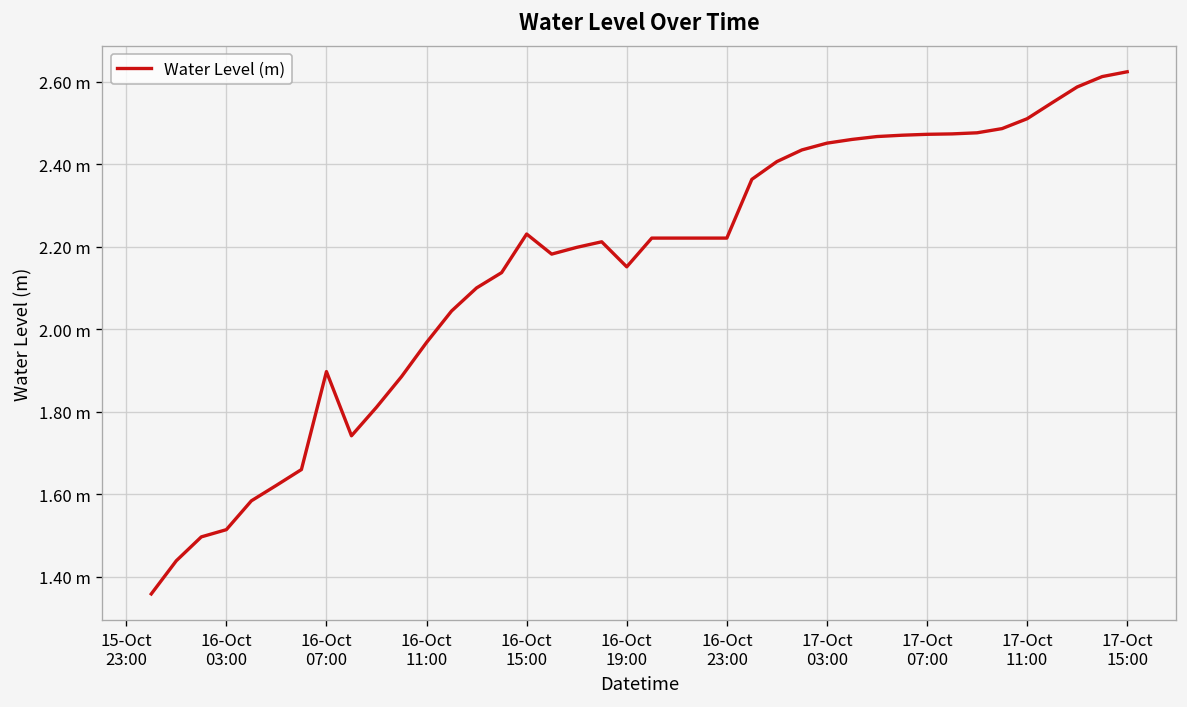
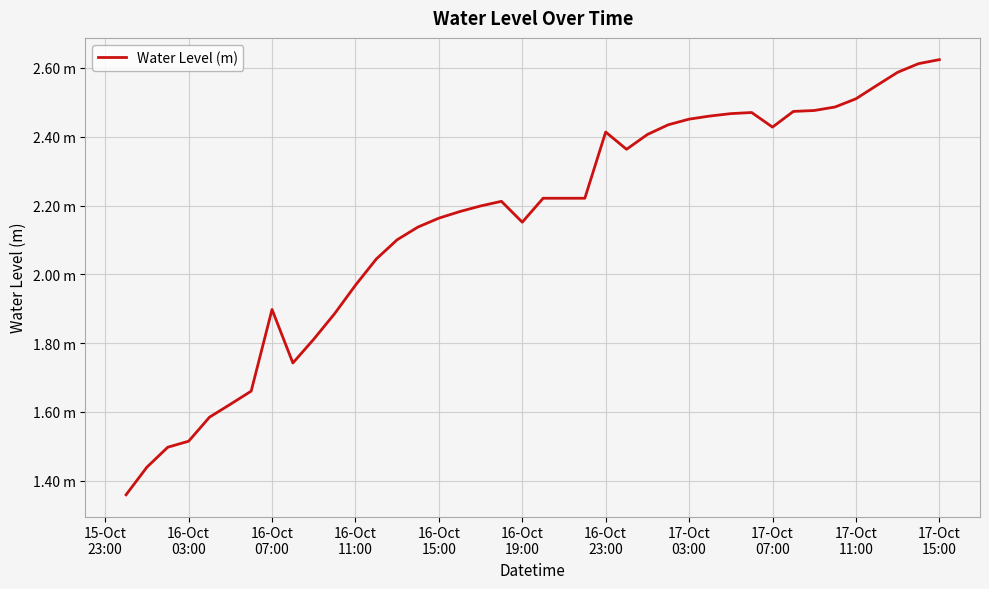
16-Oct 15:00: 2.23 m -> 2.16 m
16-Oct 23:00: 2.22 m -> 2.41 m
17-Oct 07:00: 2.47 m -> 2.43 m
